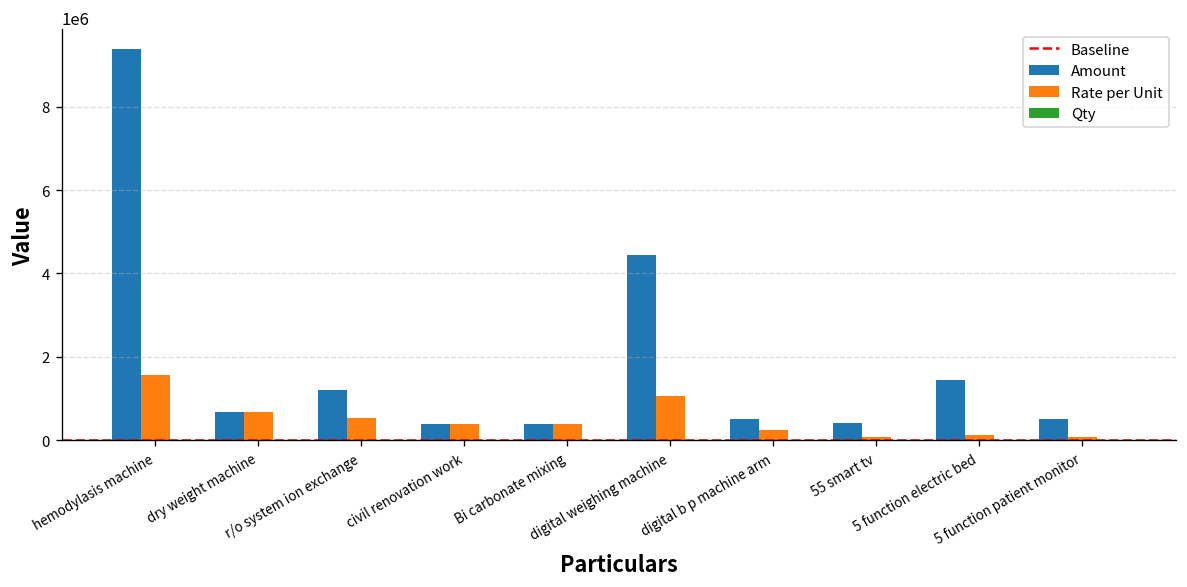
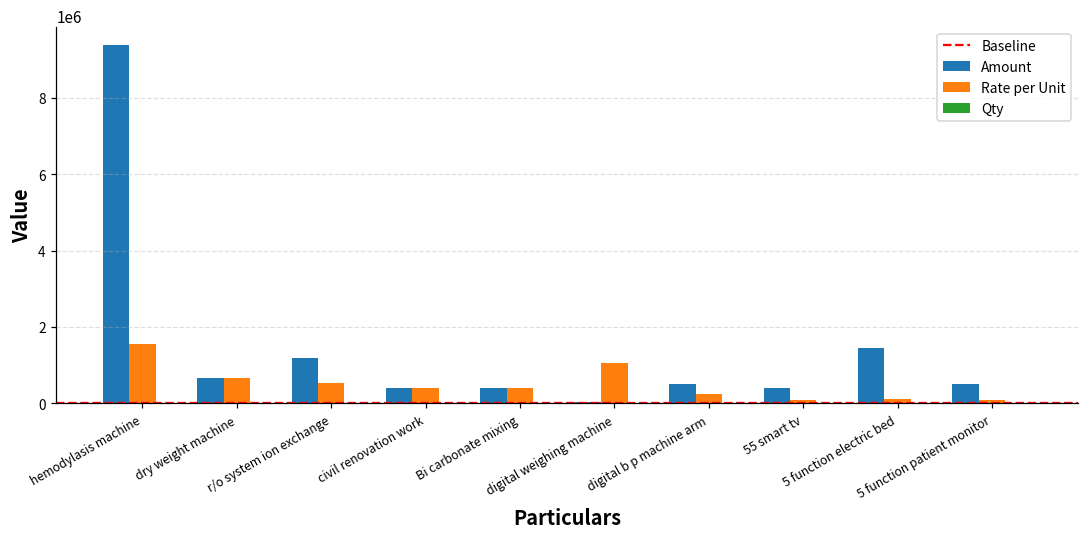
Amount, digital weighing machine: 4400000 -> 0
